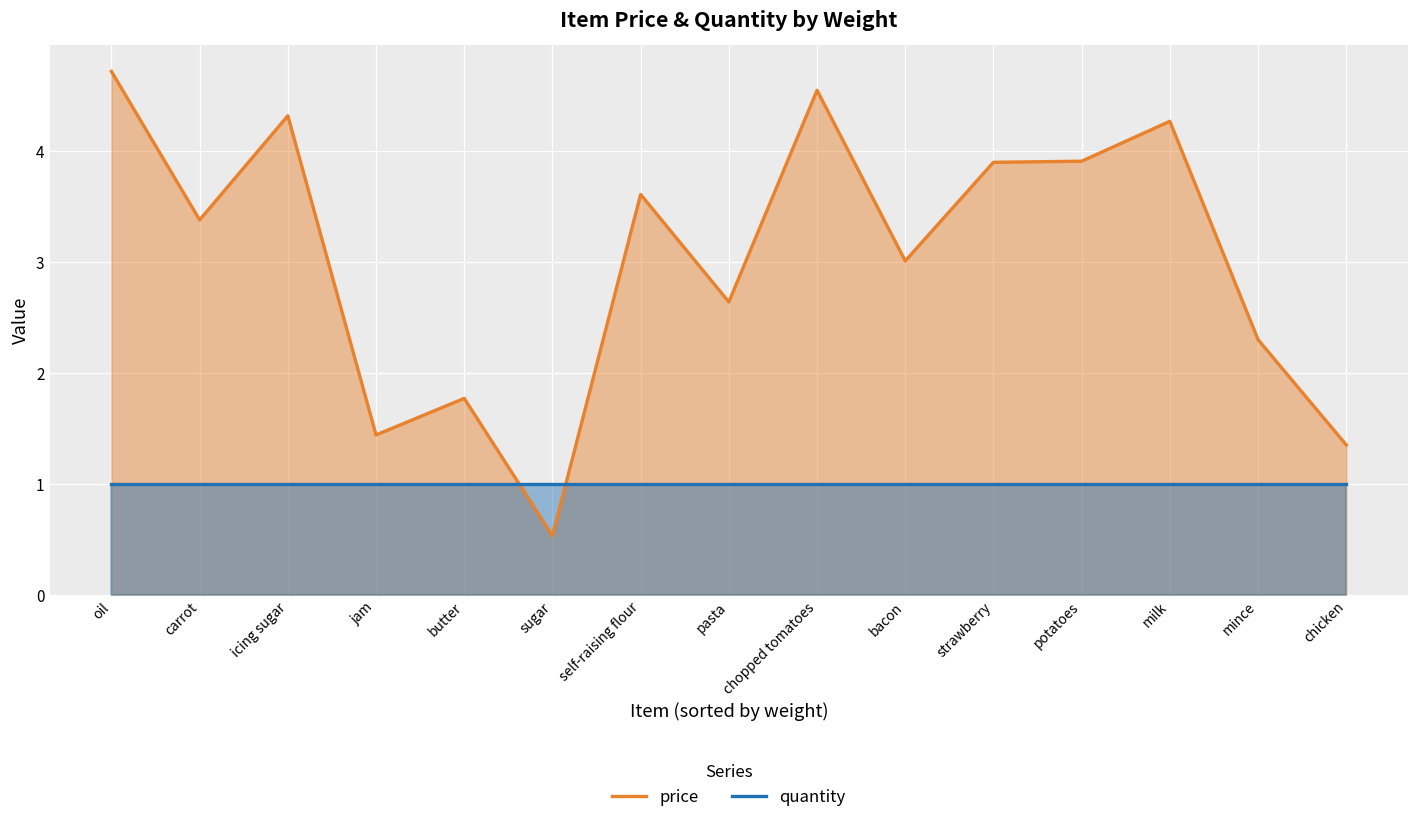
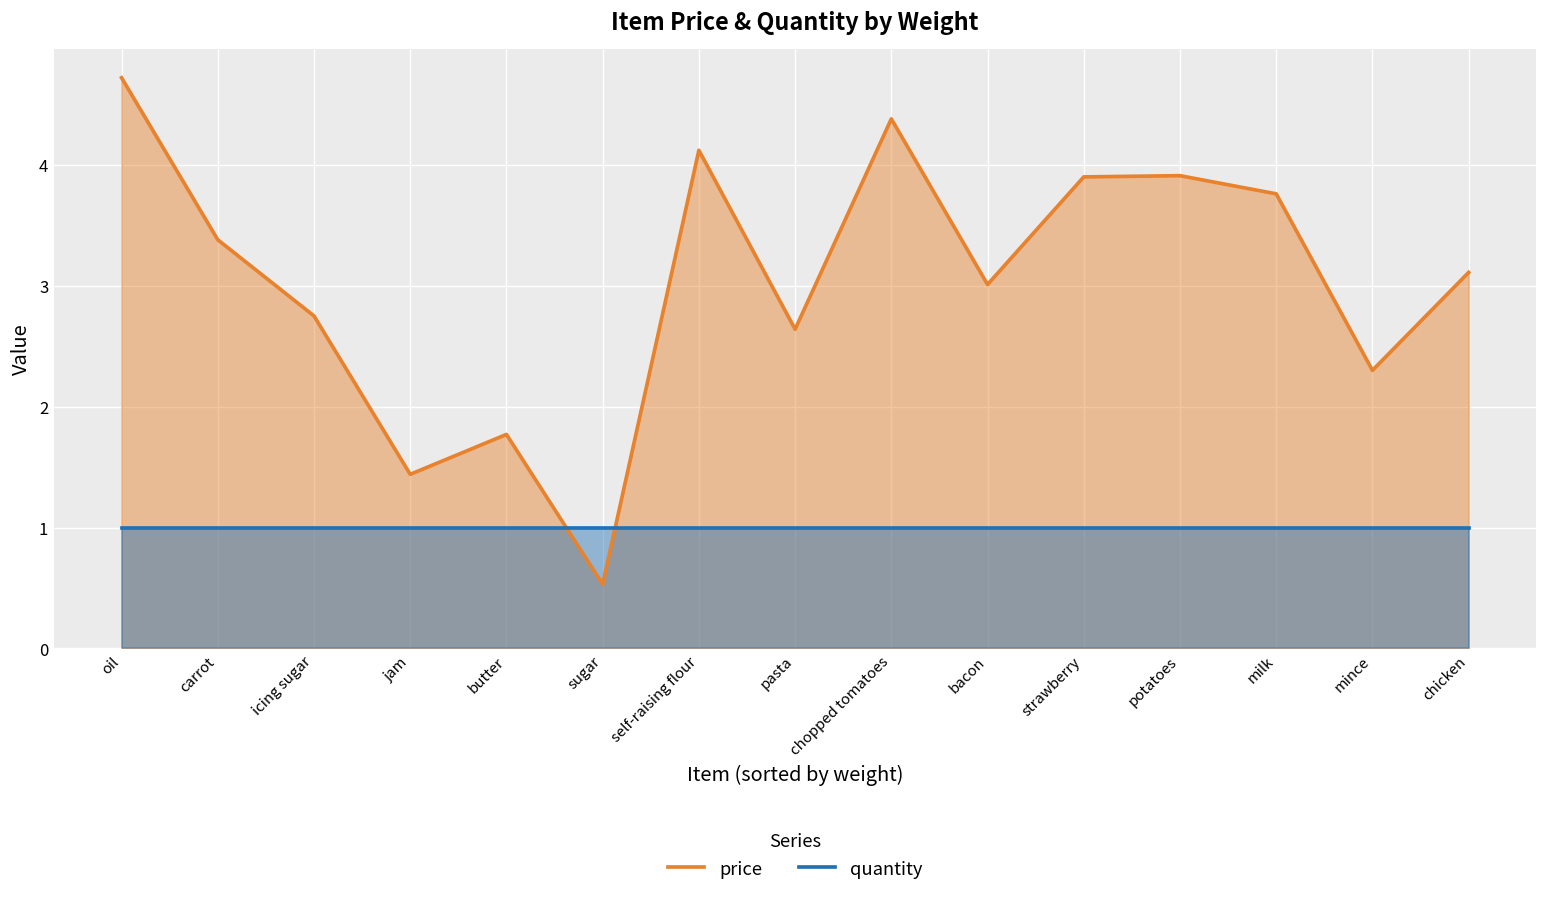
price, icing sugar: 4.32 -> 2.75
price, self-raising flour: 3.61 -> 4.12
price, chopped tomatoes: 4.55 -> 4.38
price, milk: 4.27 -> 3.76
price, chicken: 1.35 -> 3.11
